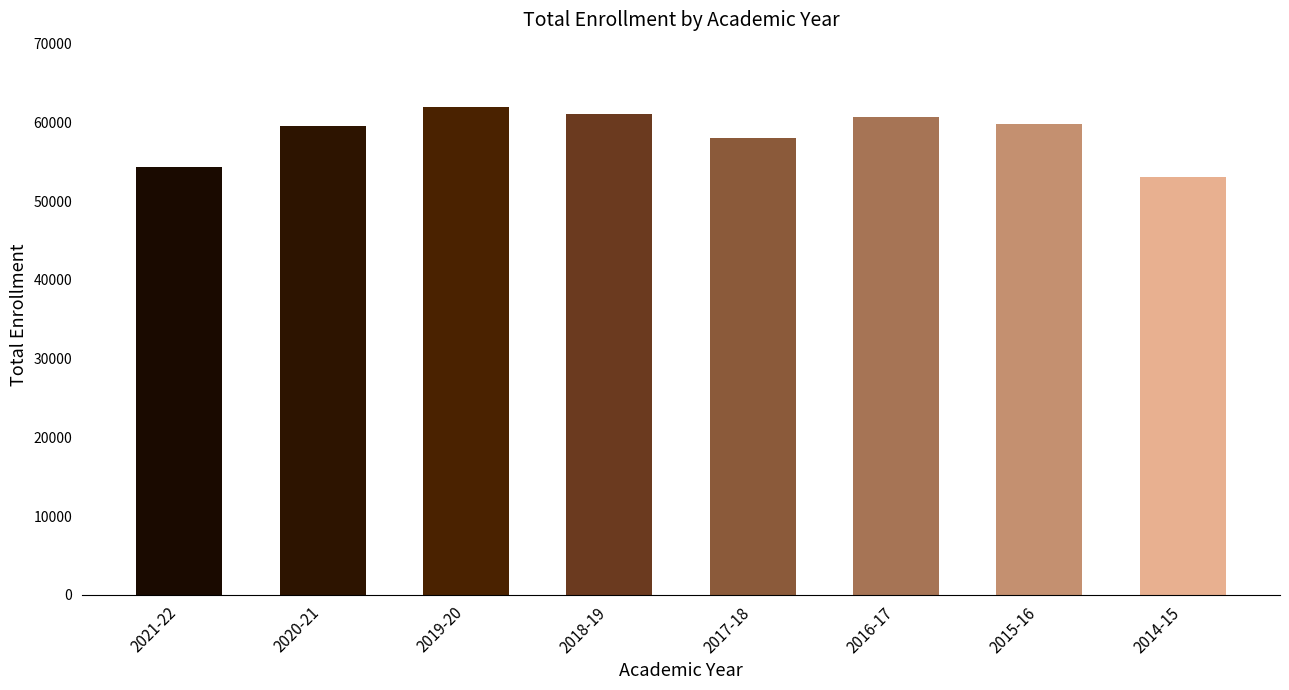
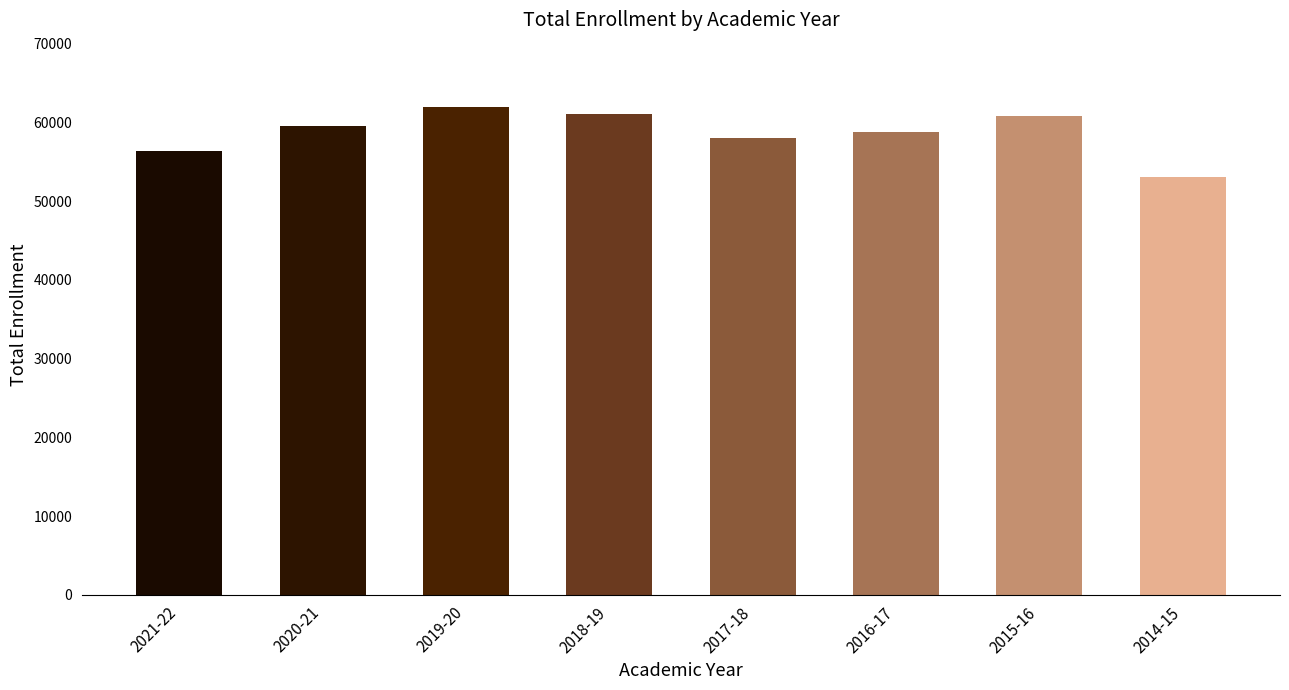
2021-22: 54000 -> 56000
2016-17: 61000 -> 59000
2015-16: 60000 -> 61000
